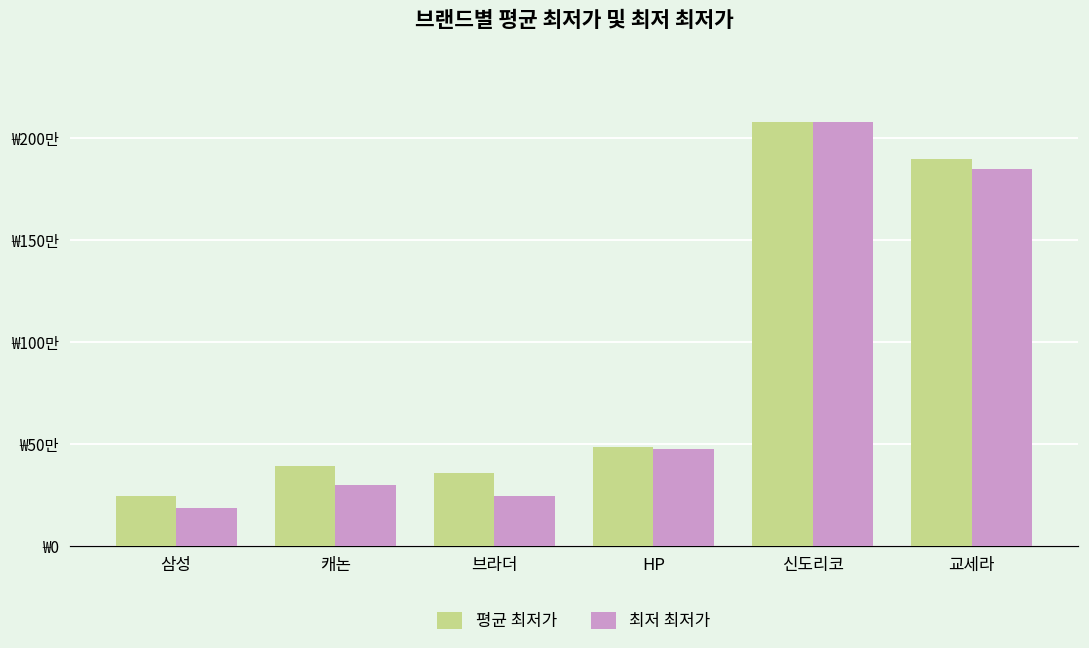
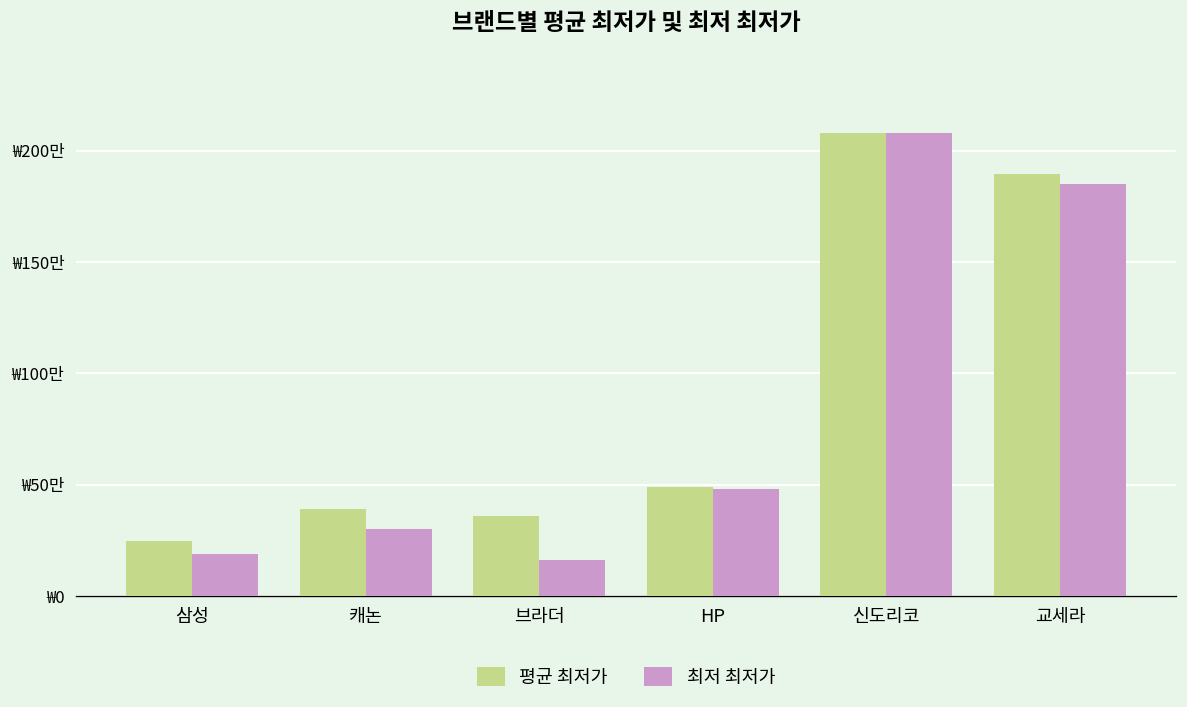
최저 최저가, 브라더: ₩25만 -> ₩16만
